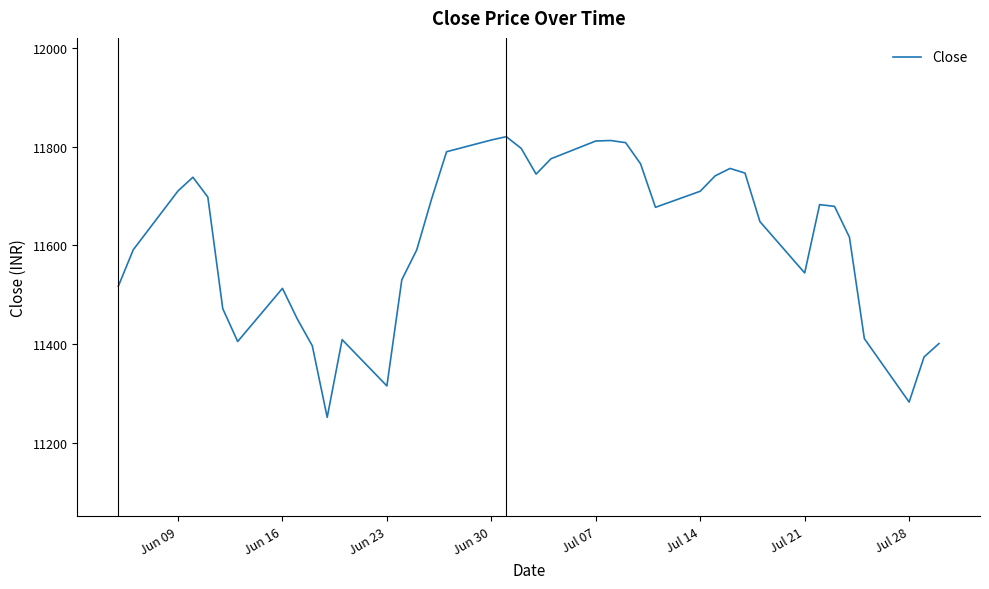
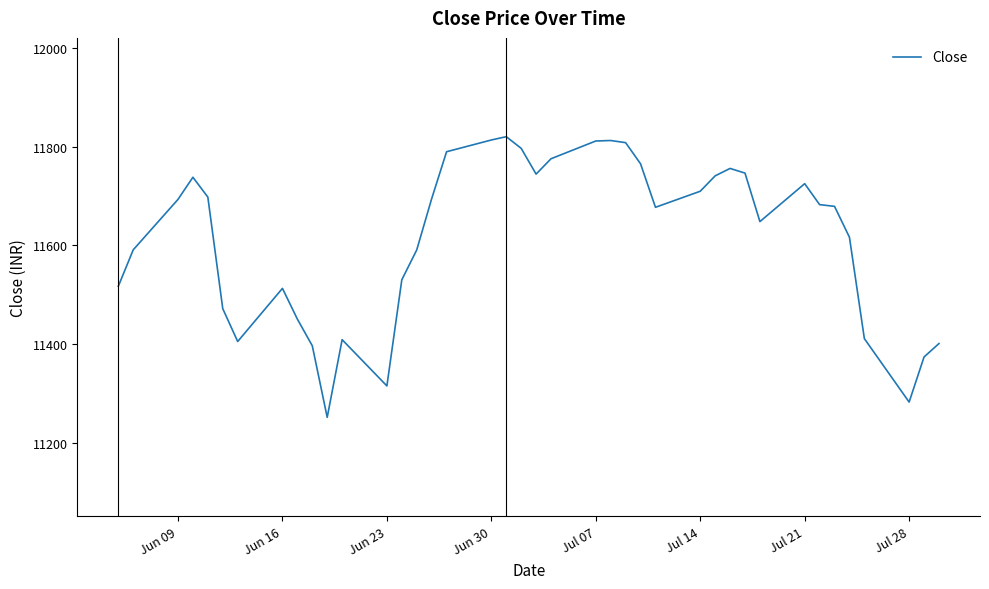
Jun 09: 11710 -> 11690
Jul 21: 11540 -> 11720
